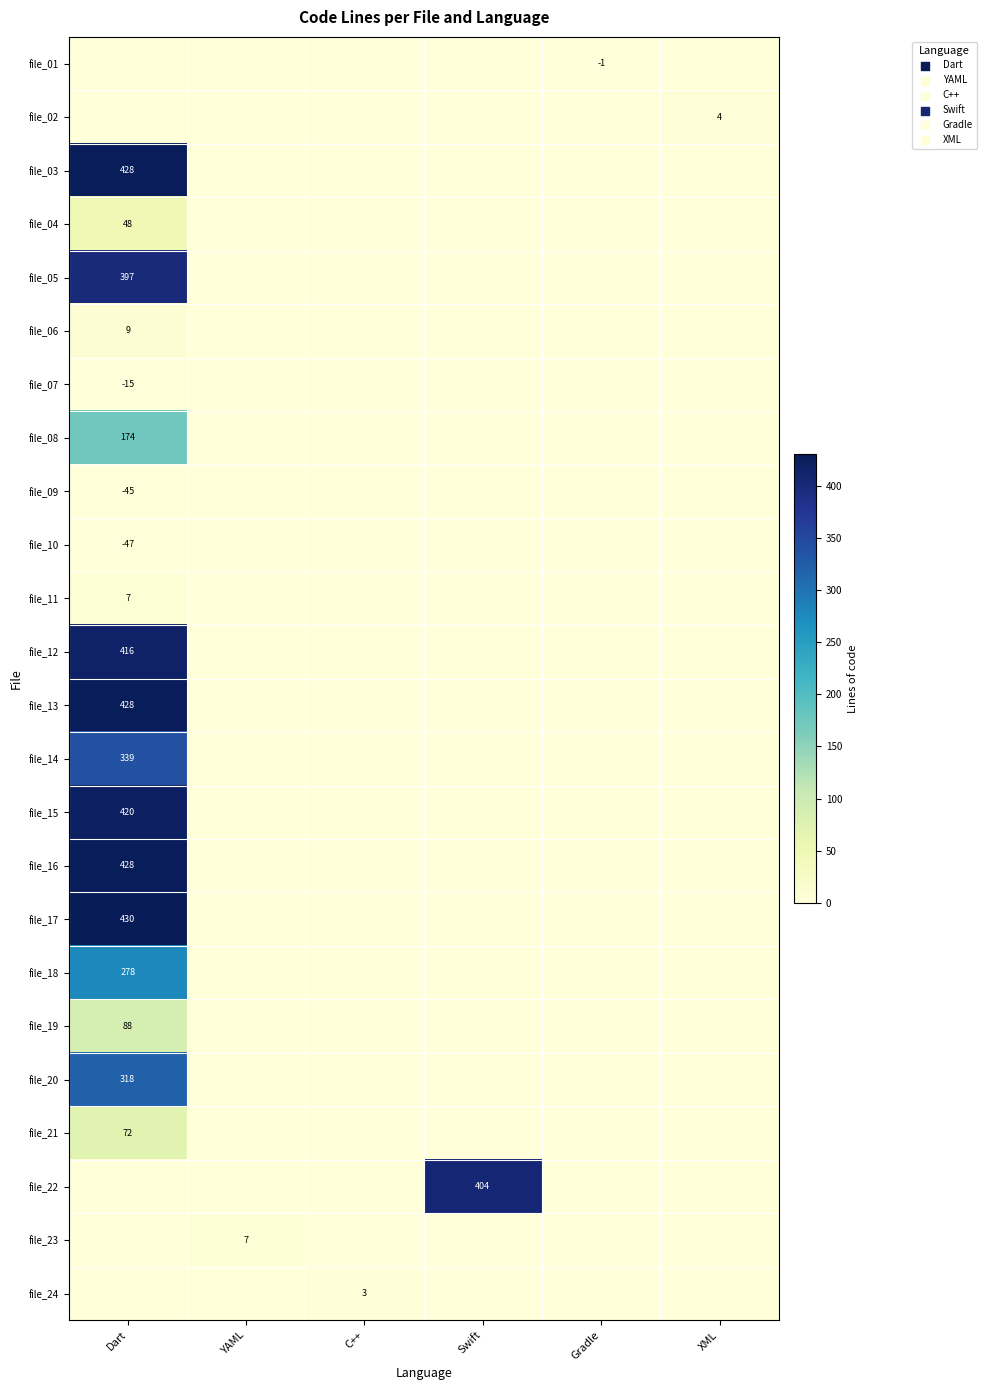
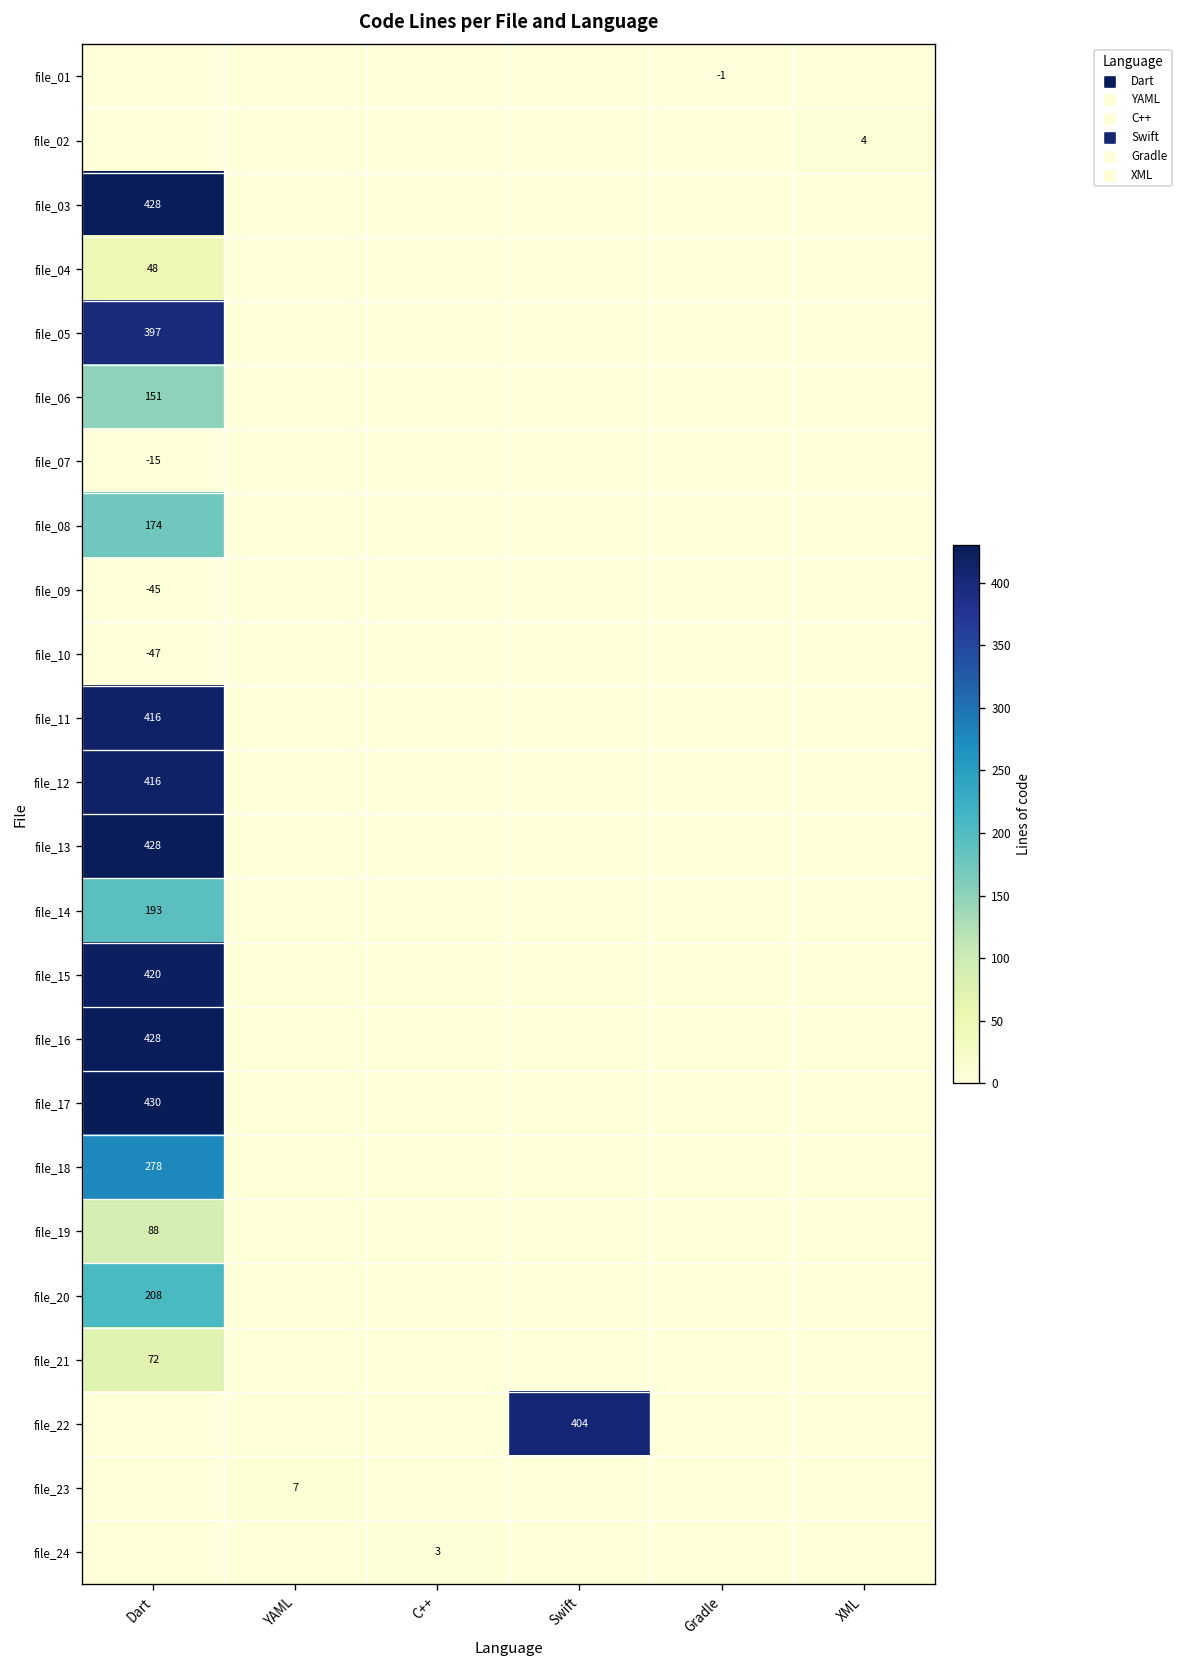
file_06, Dart: 9 -> 151
file_11, Dart: 7 -> 416
file_14, Dart: 339 -> 193
file_20, Dart: 318 -> 208
